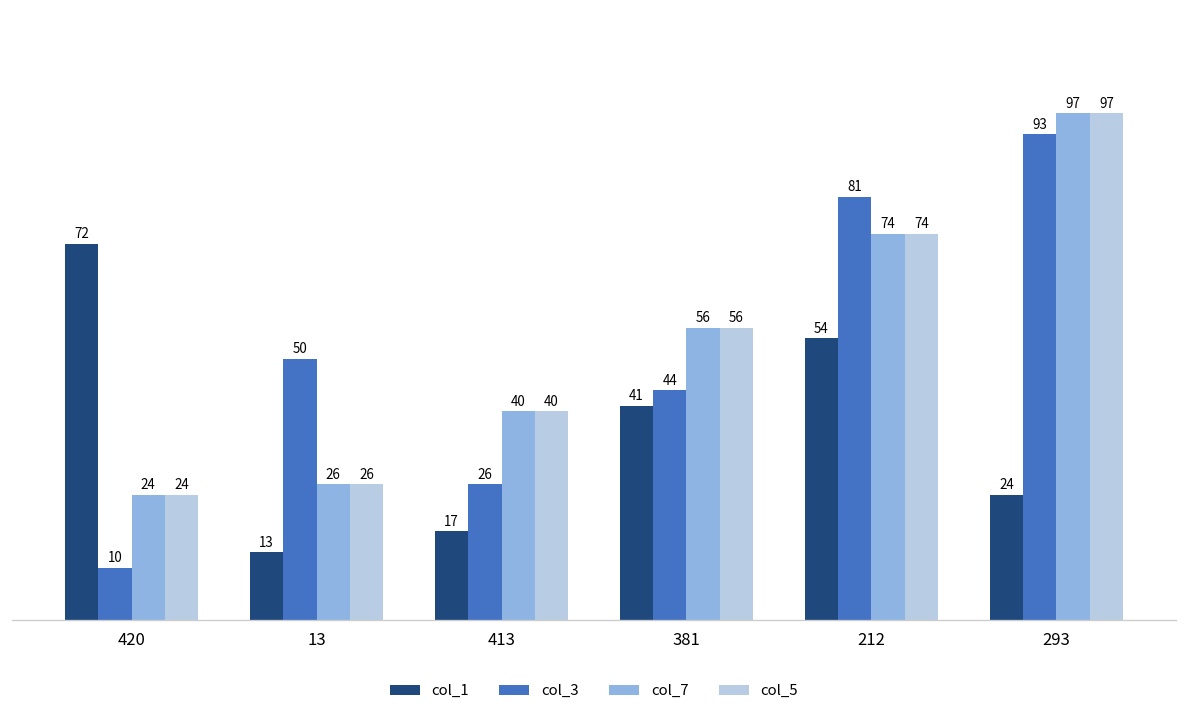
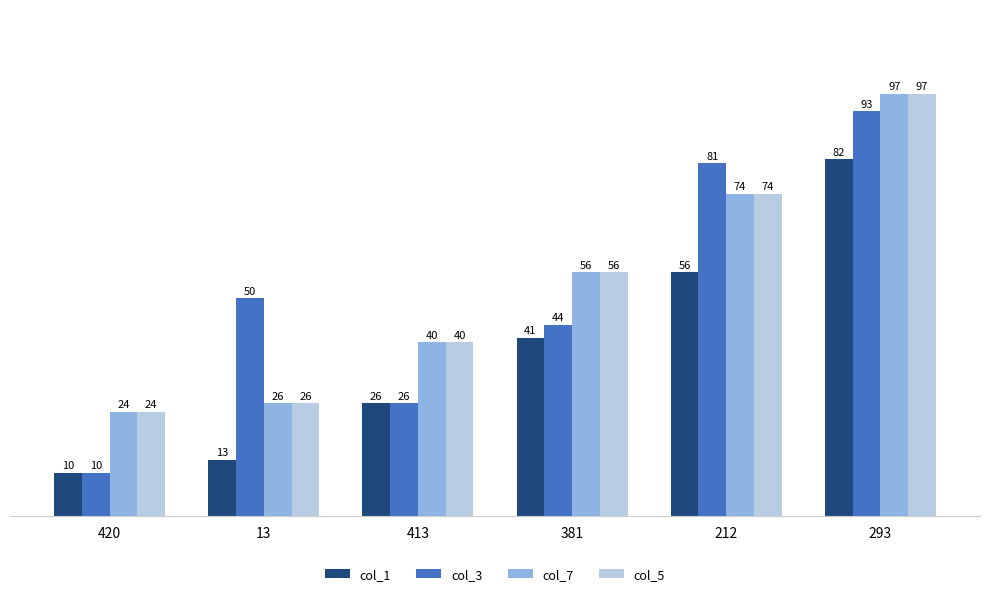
col_1, 420: 72 -> 10
col_1, 413: 17 -> 26
col_1, 212: 54 -> 56
col_1, 293: 24 -> 82
